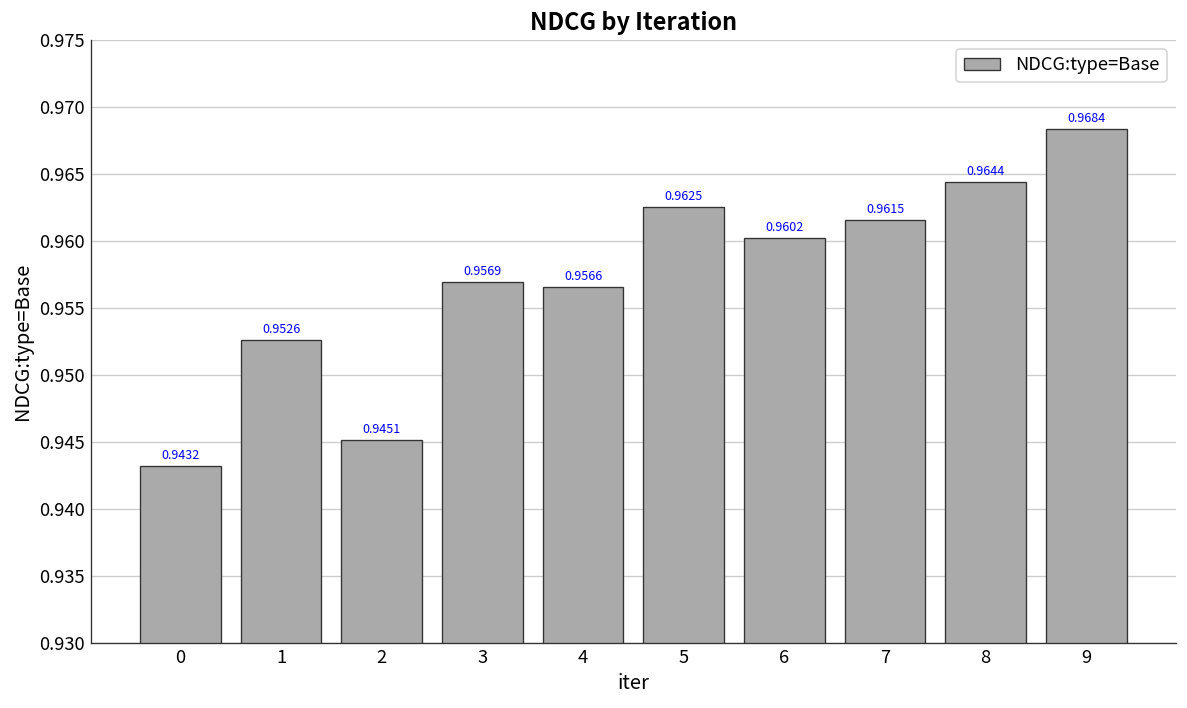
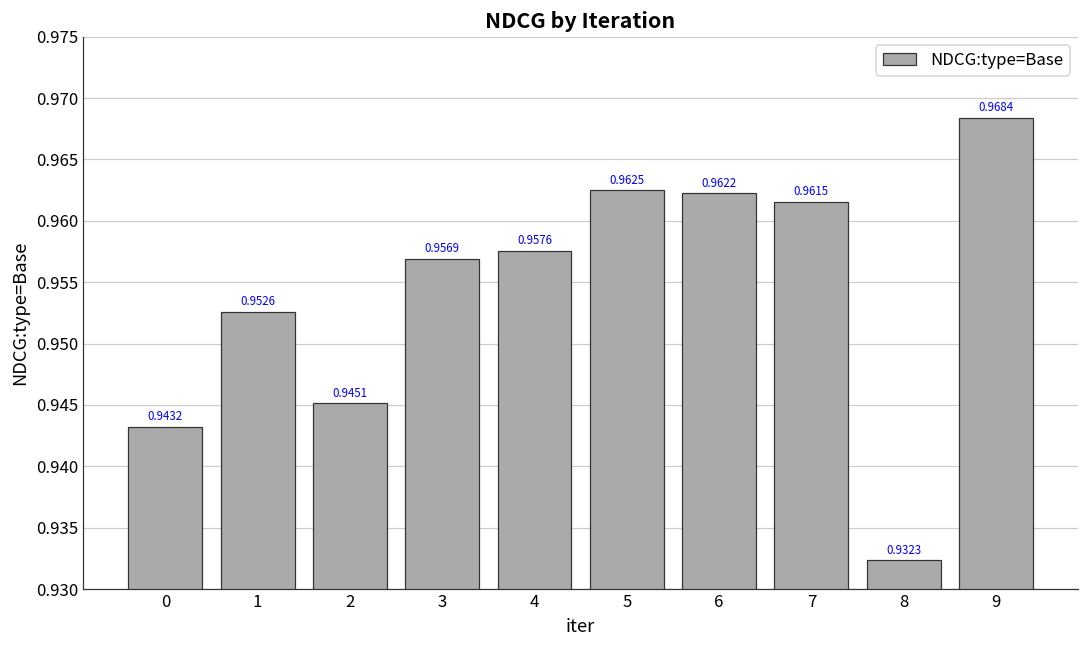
4: 0.9566 -> 0.9576
6: 0.9602 -> 0.9622
8: 0.9644 -> 0.9323
